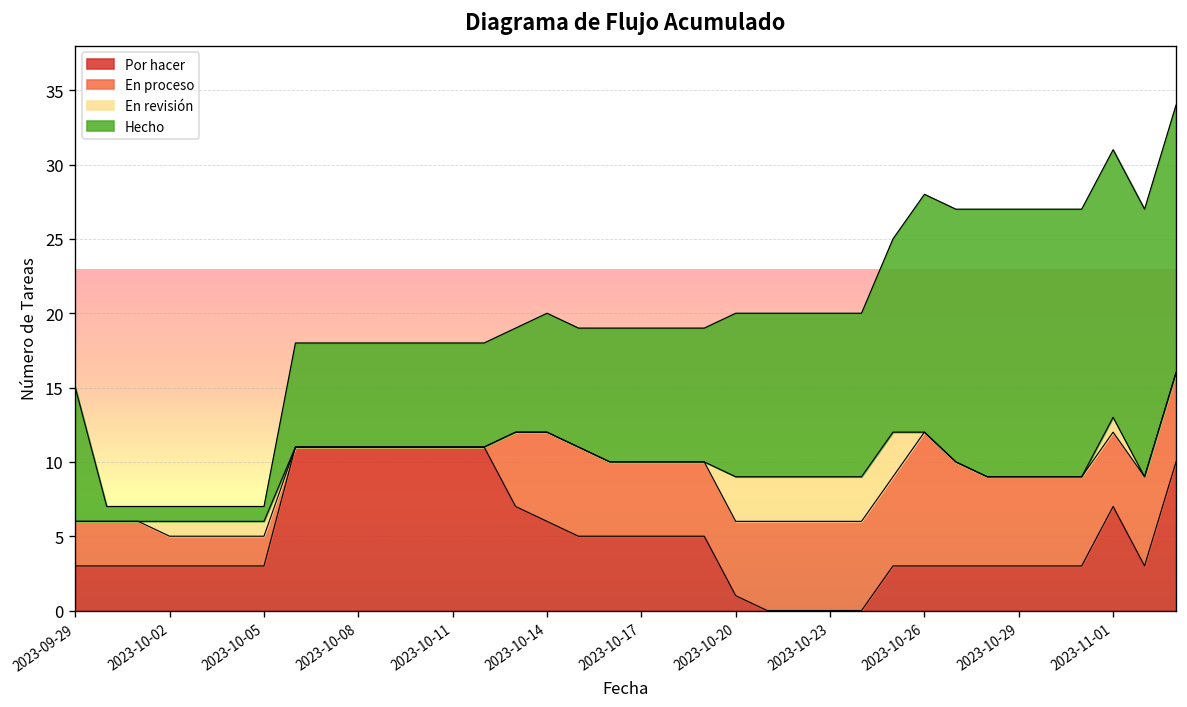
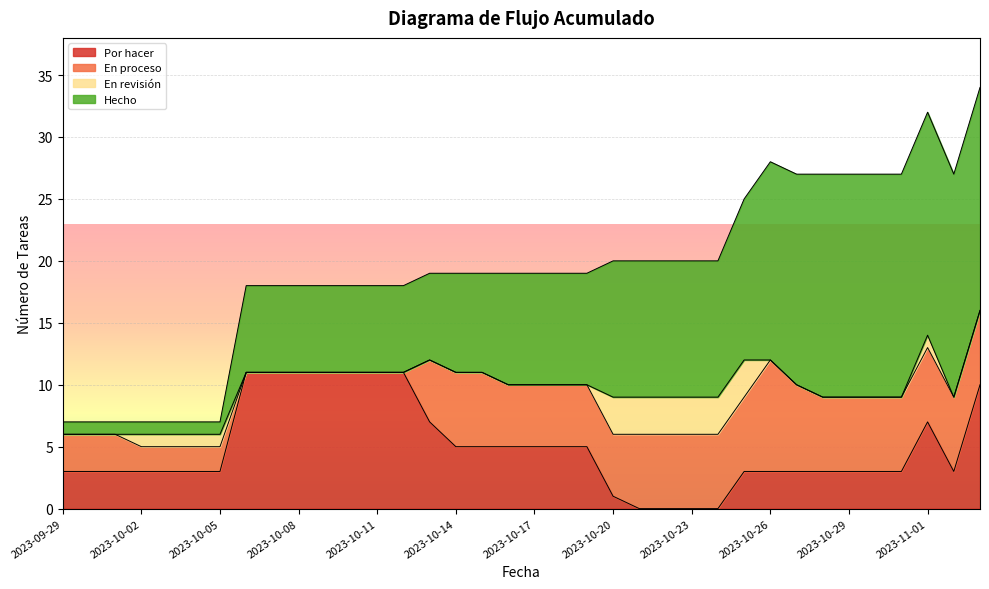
Hecho, 2023-09-29: 9 -> 1
Por hacer, 2023-10-14: 6 -> 5
En proceso, 2023-11-01: 5 -> 6
